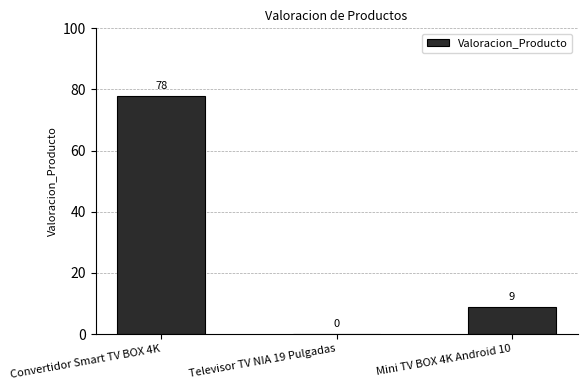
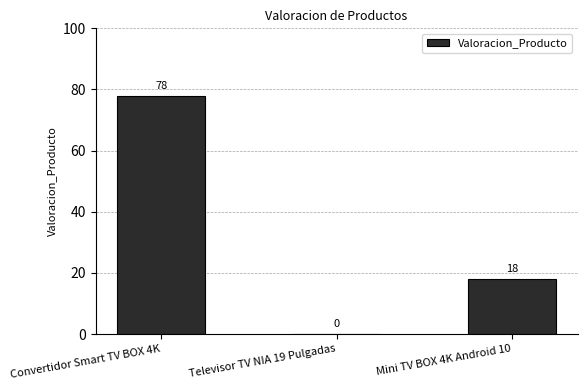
Mini TV BOX 4K Android 10: 9 -> 18
